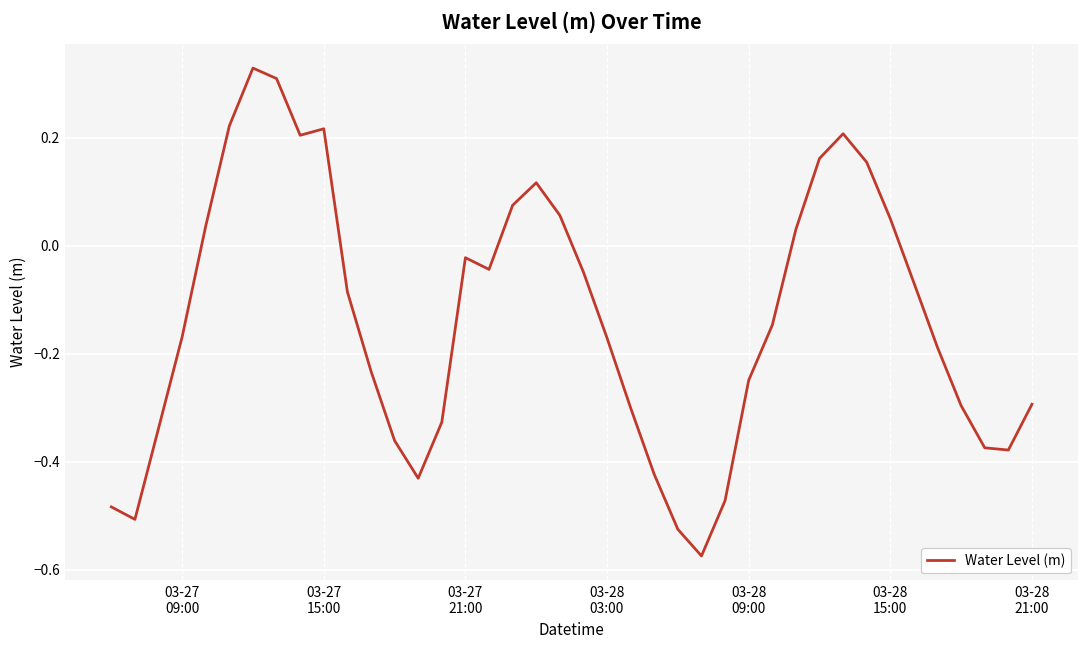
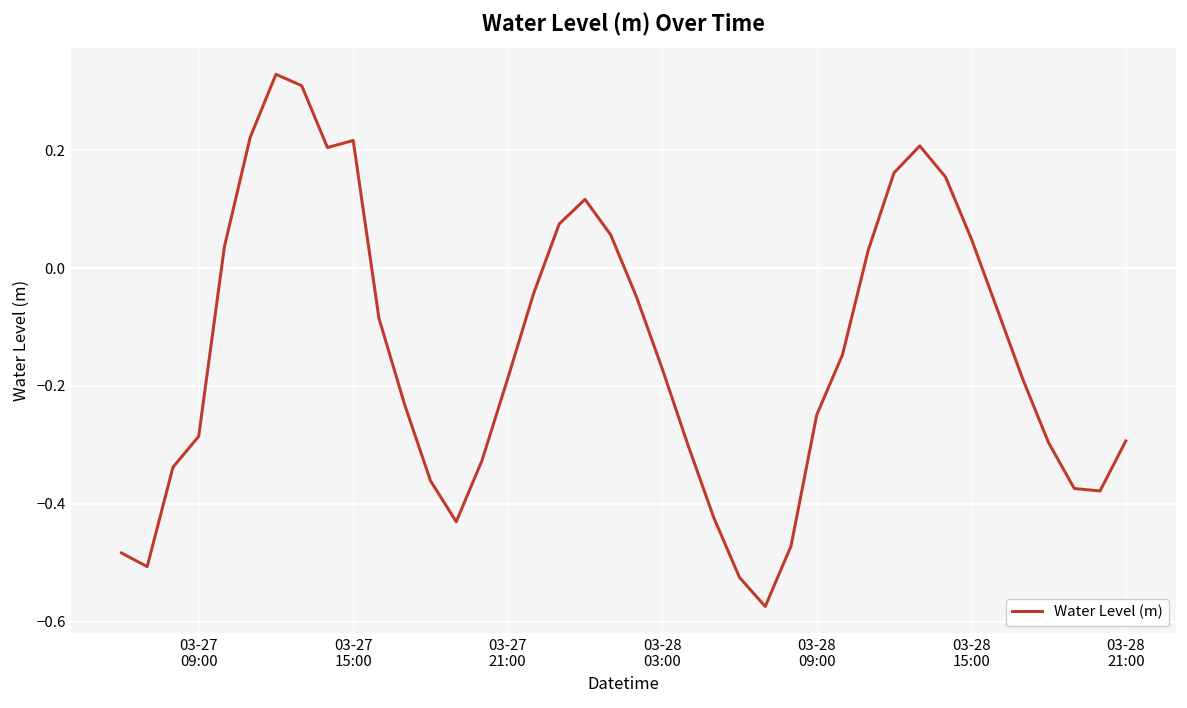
03-27 09:00: -0.17 -> -0.29
03-27 21:00: -0.02 -> -0.19
